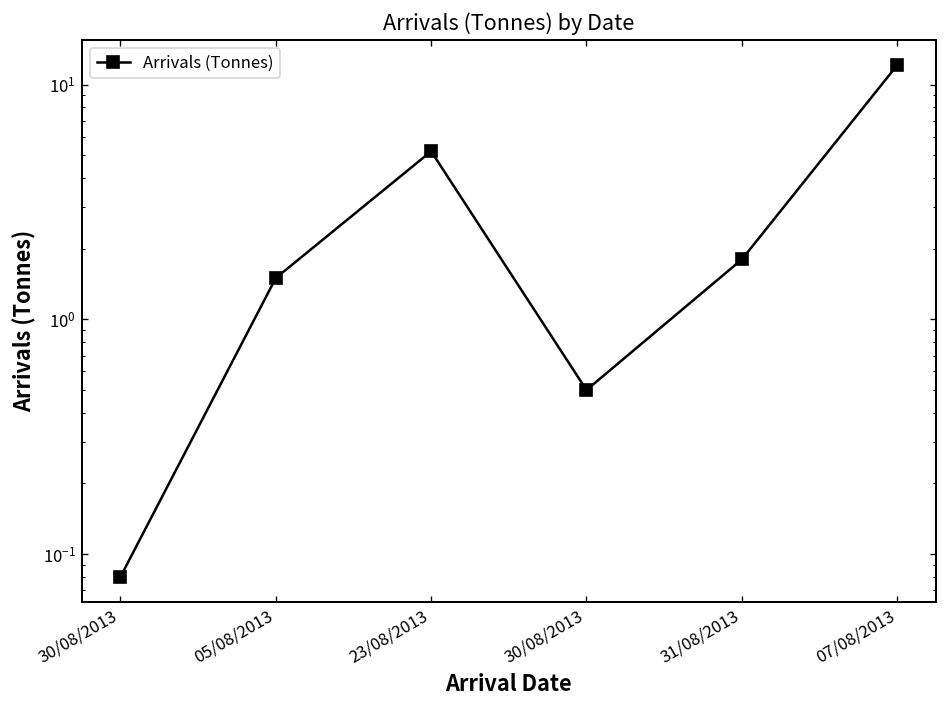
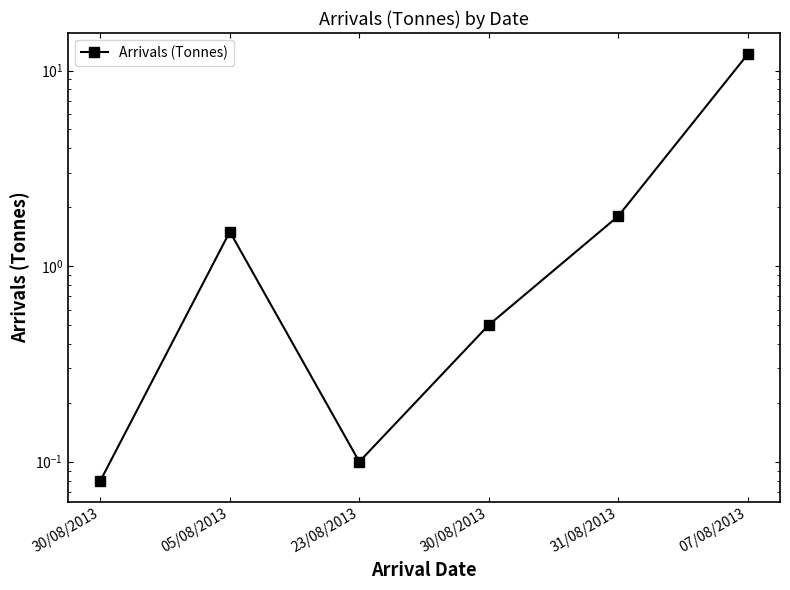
23/08/2013: 5.2 -> 0.1
